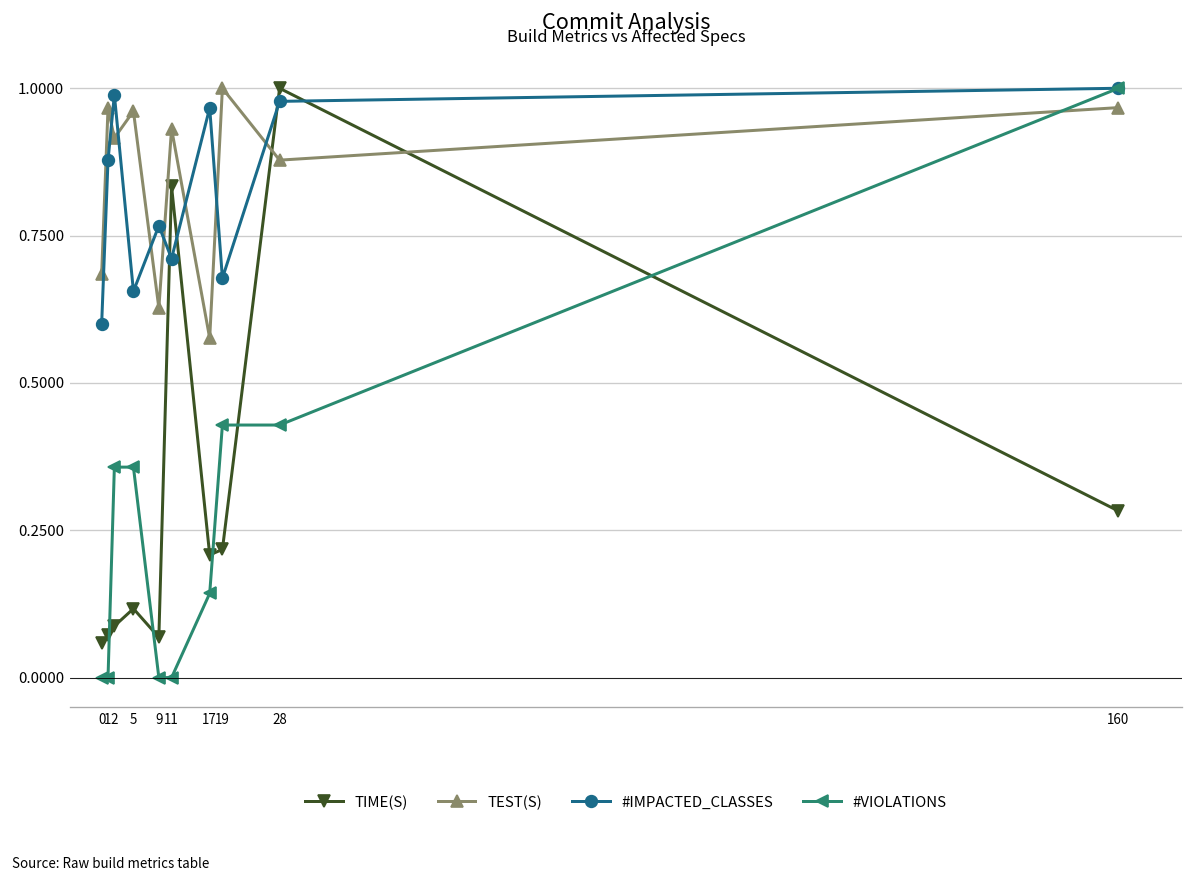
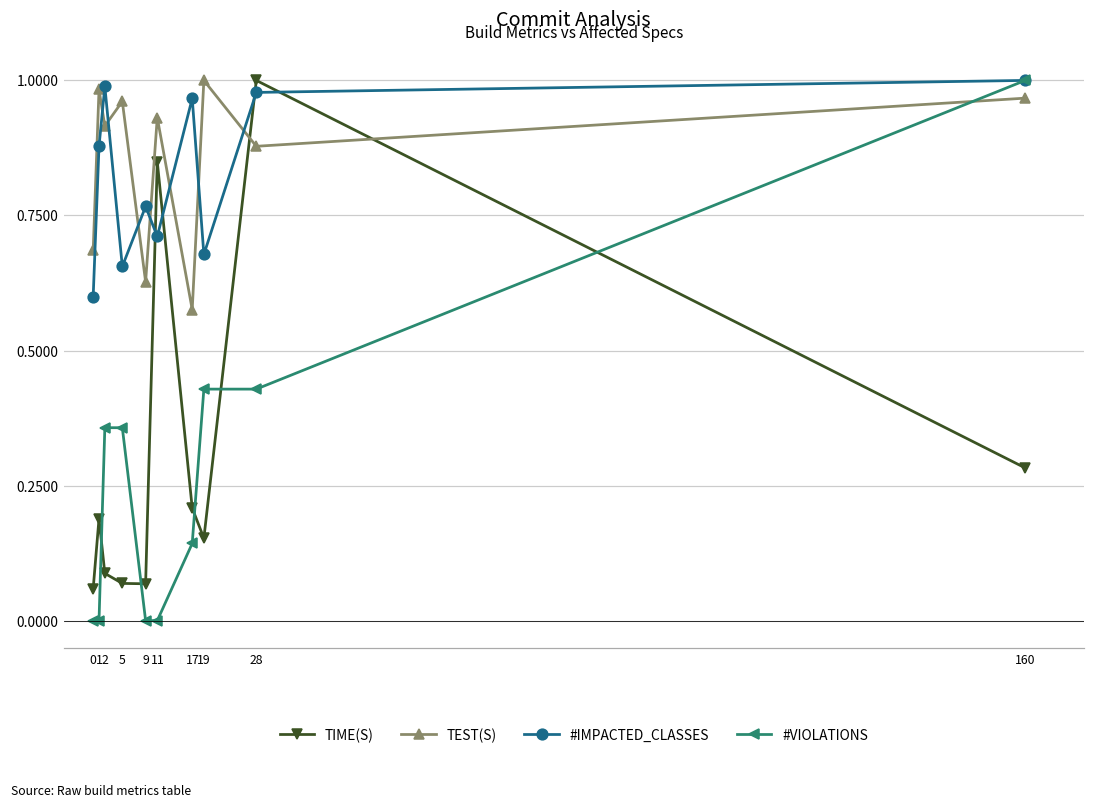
TIME(S), 1: 0.07 -> 0.19
TEST(S), 1: 0.97 -> 0.98
TIME(S), 5: 0.12 -> 0.07
TIME(S), 11: 0.83 -> 0.85
TIME(S), 19: 0.22 -> 0.15
